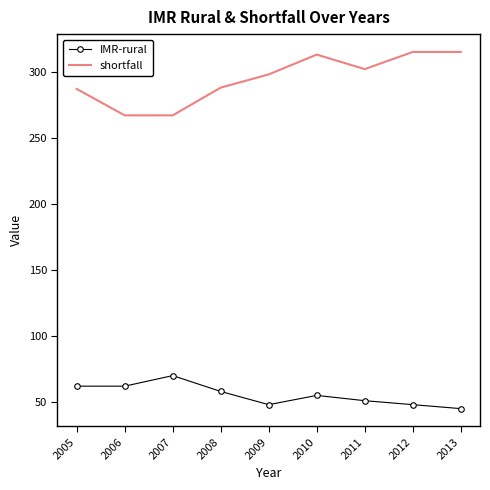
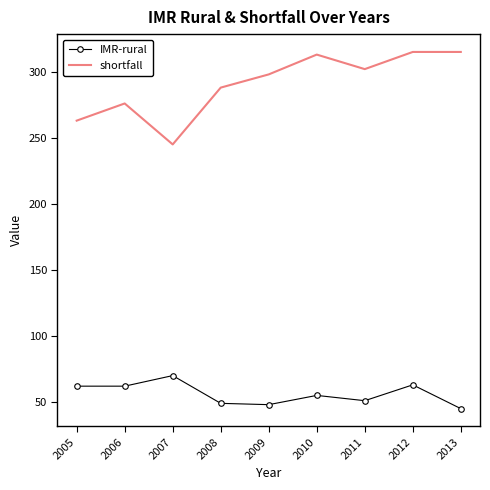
shortfall, 2005: 287 -> 263
shortfall, 2006: 267 -> 276
shortfall, 2007: 267 -> 245
IMR-rural, 2008: 58 -> 49
IMR-rural, 2012: 48 -> 63
